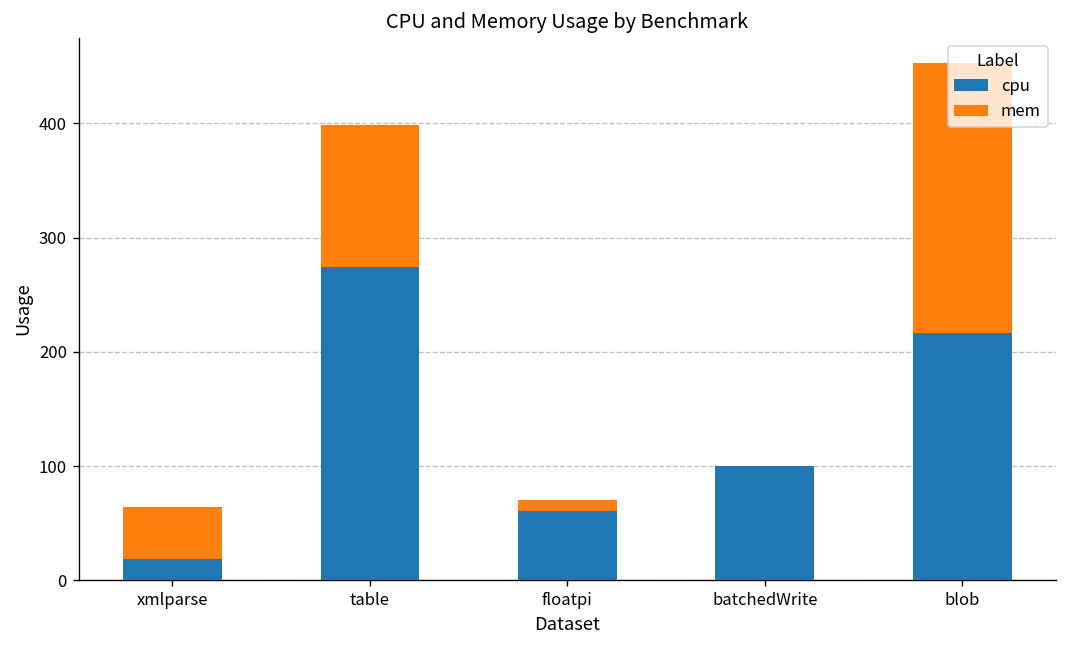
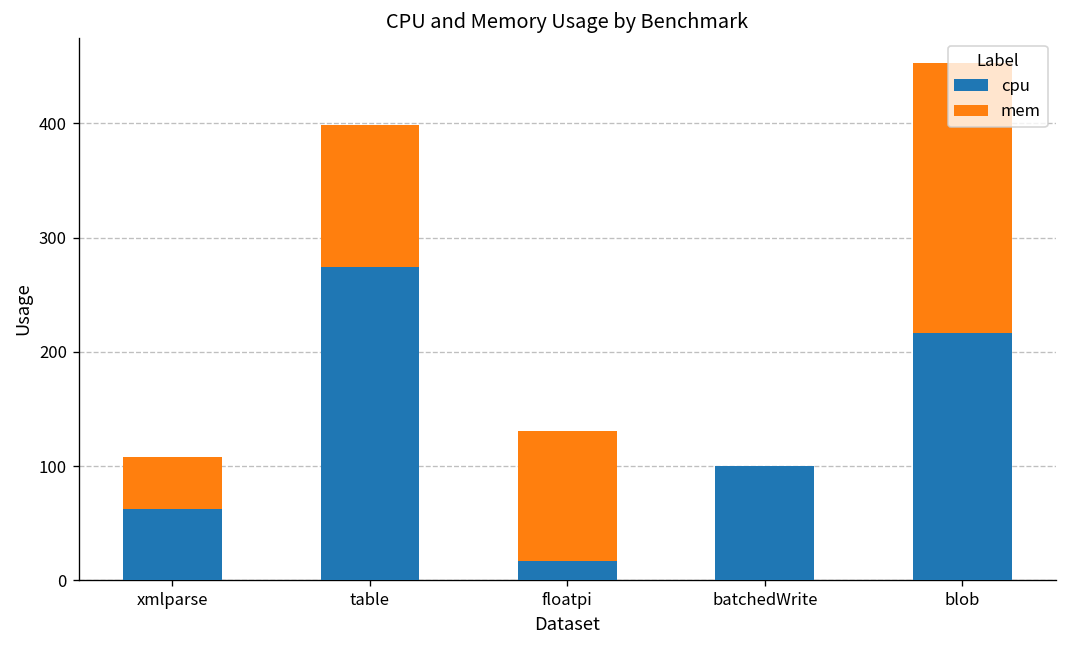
cpu, xmlparse: 20 -> 60
cpu, floatpi: 60 -> 20
mem, floatpi: 10 -> 110
